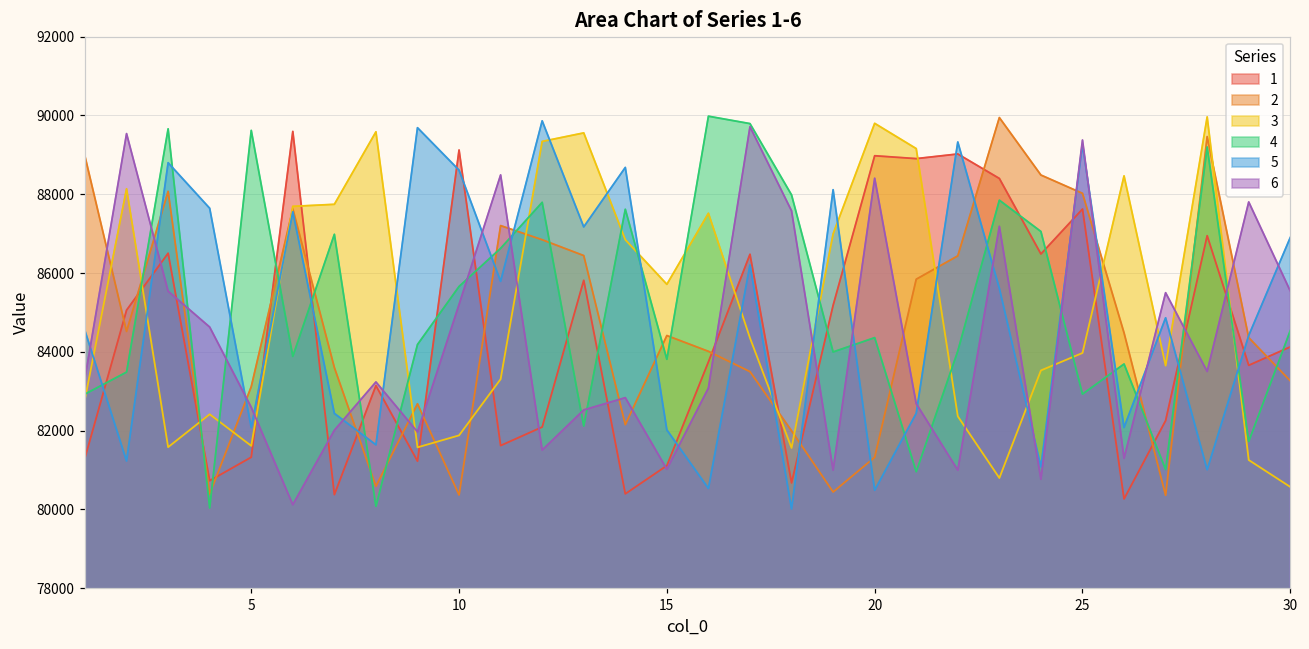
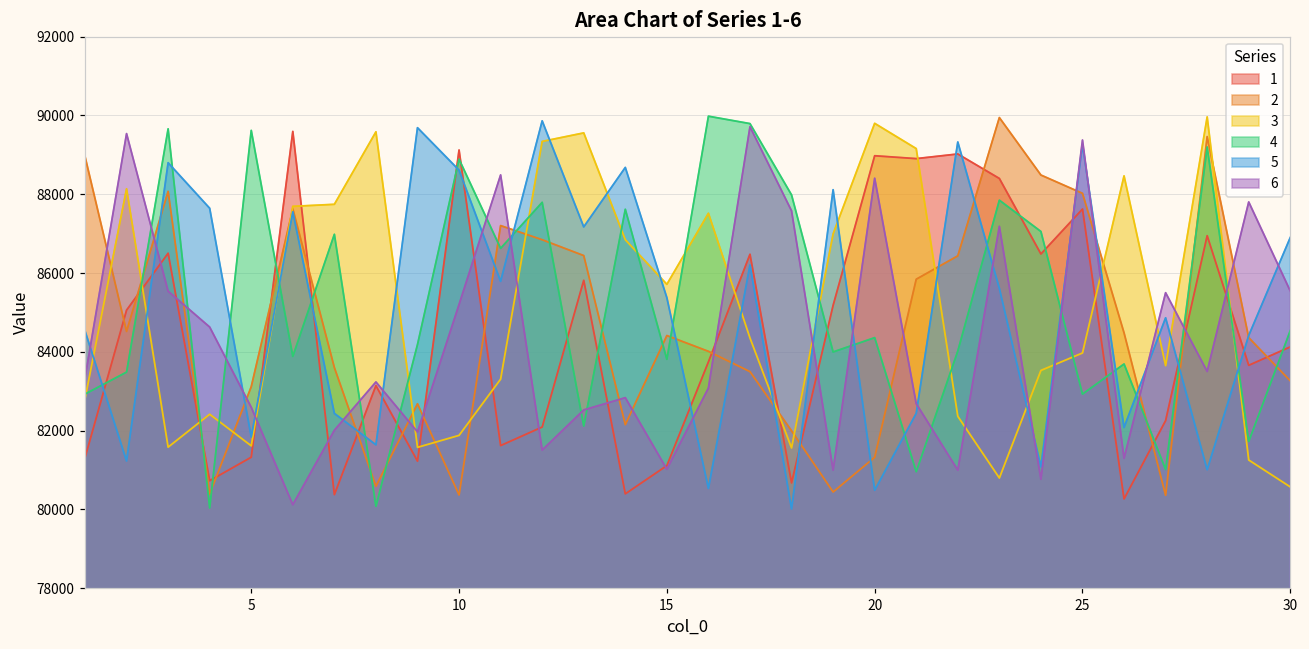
5, 5: 82100 -> 81800
4, 10: 85700 -> 88900
5, 15: 82000 -> 85400
